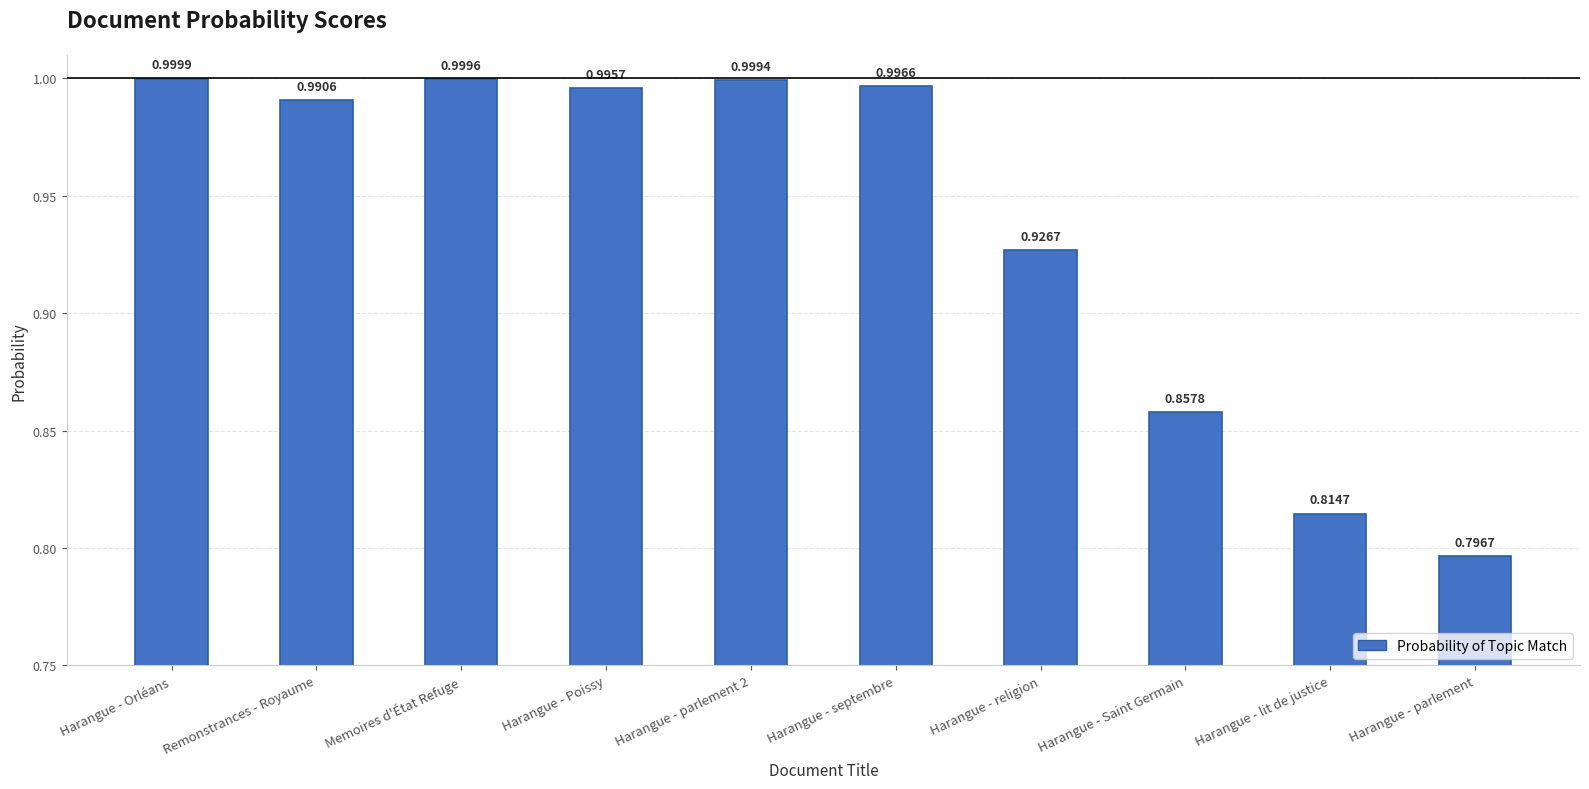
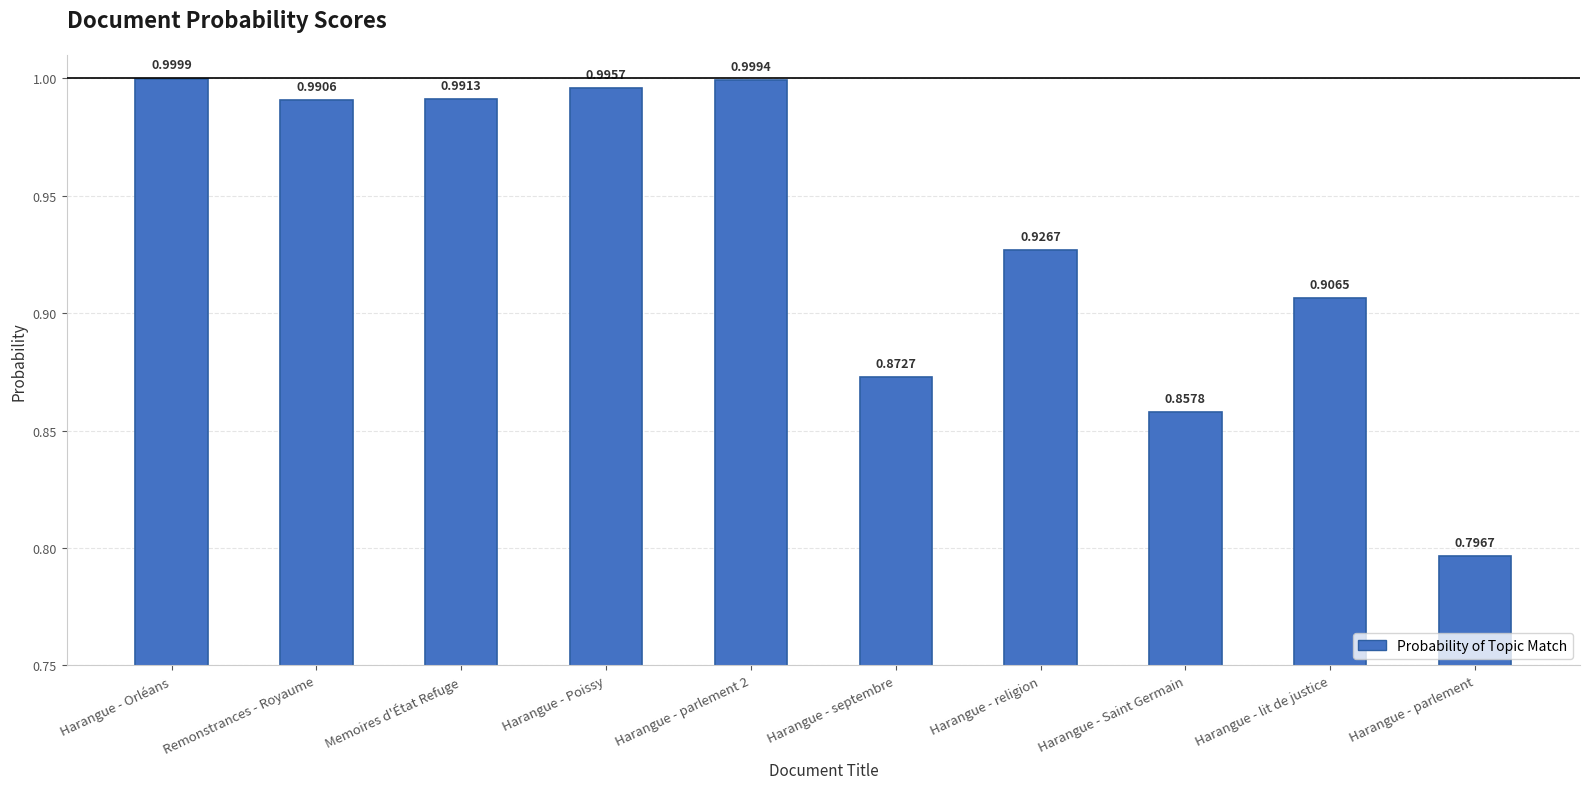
Memoires d'État Refuge: 0.9996 -> 0.9913
Harangue - septembre: 0.9966 -> 0.8727
Harangue - lit de justice: 0.8147 -> 0.9065
